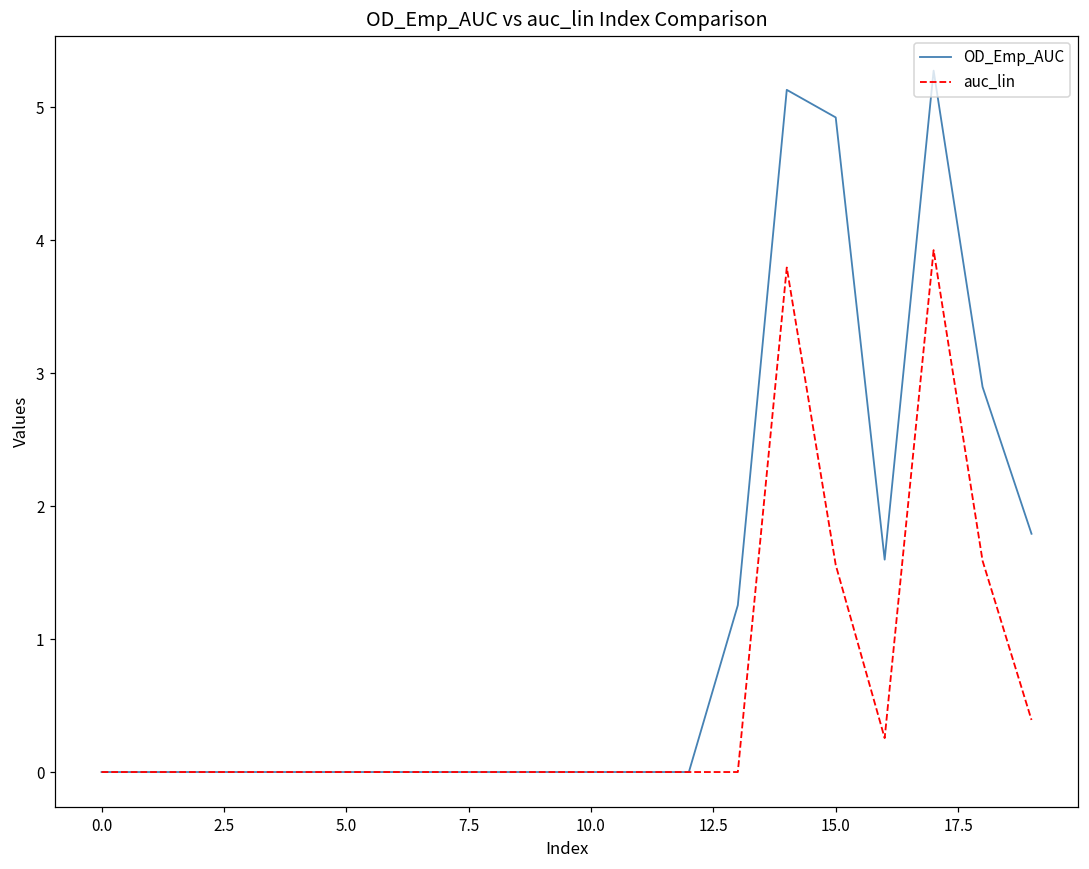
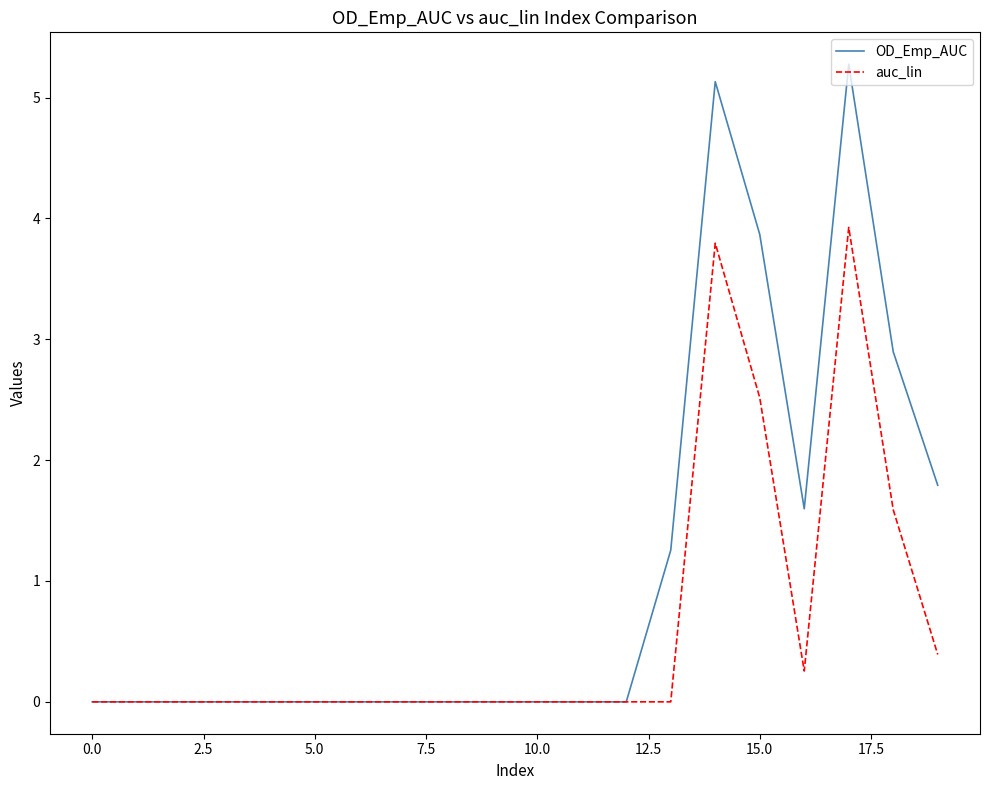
OD_Emp_AUC, 15.0: 4.92 -> 3.87
auc_lin, 15.0: 1.56 -> 2.52
